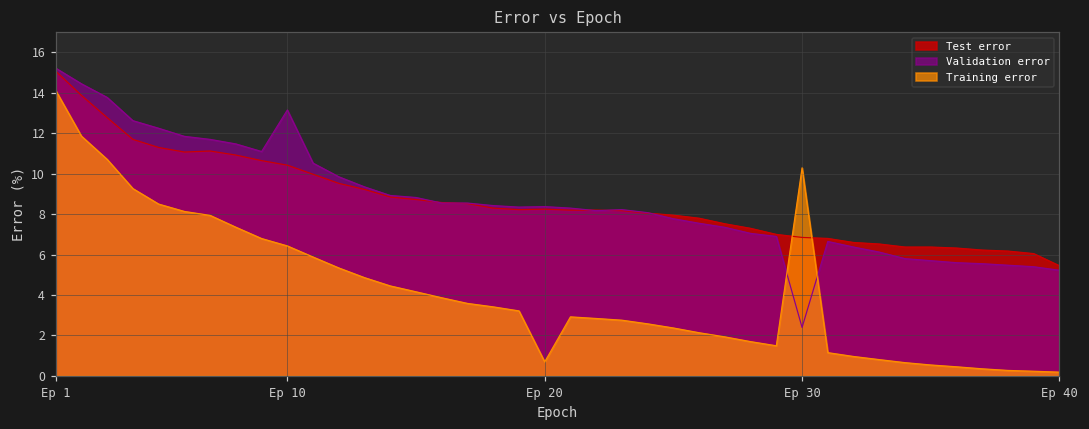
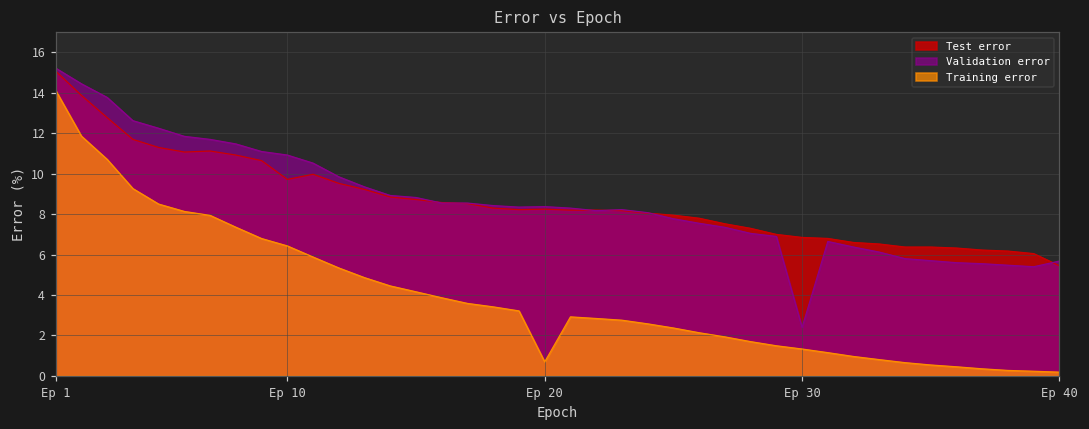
Test error, Ep 10: 10.4 -> 9.7
Validation error, Ep 10: 13.2 -> 10.9
Training error, Ep 30: 10.3 -> 1.3
Validation error, Ep 40: 5.2 -> 5.7
